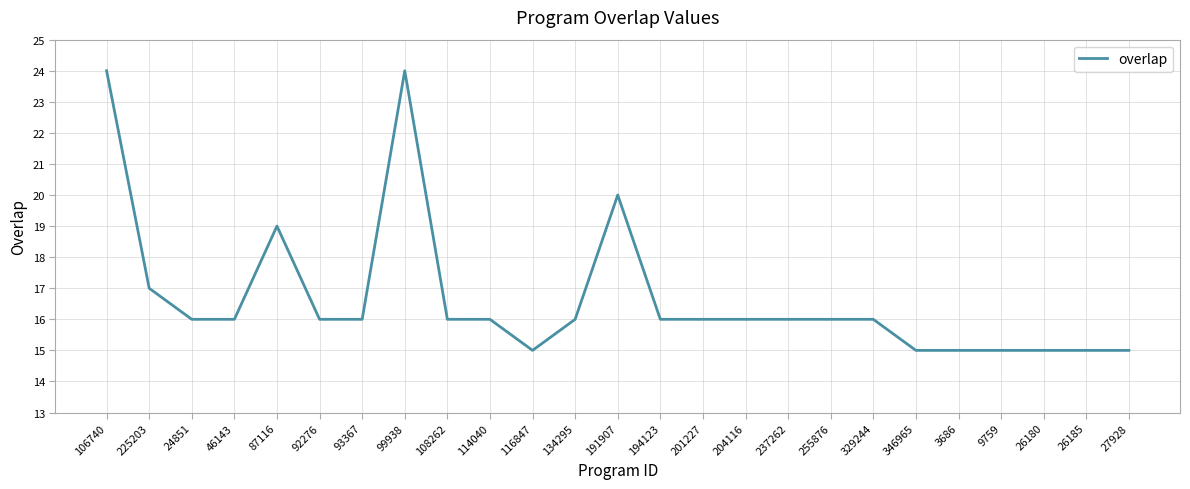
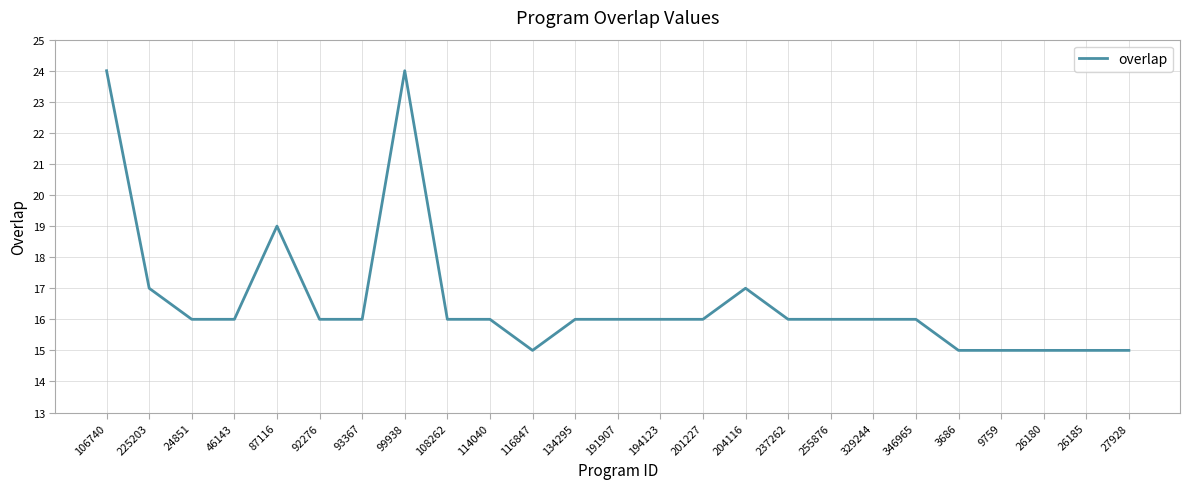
191907: 20 -> 16
204116: 16 -> 17
346965: 15 -> 16
